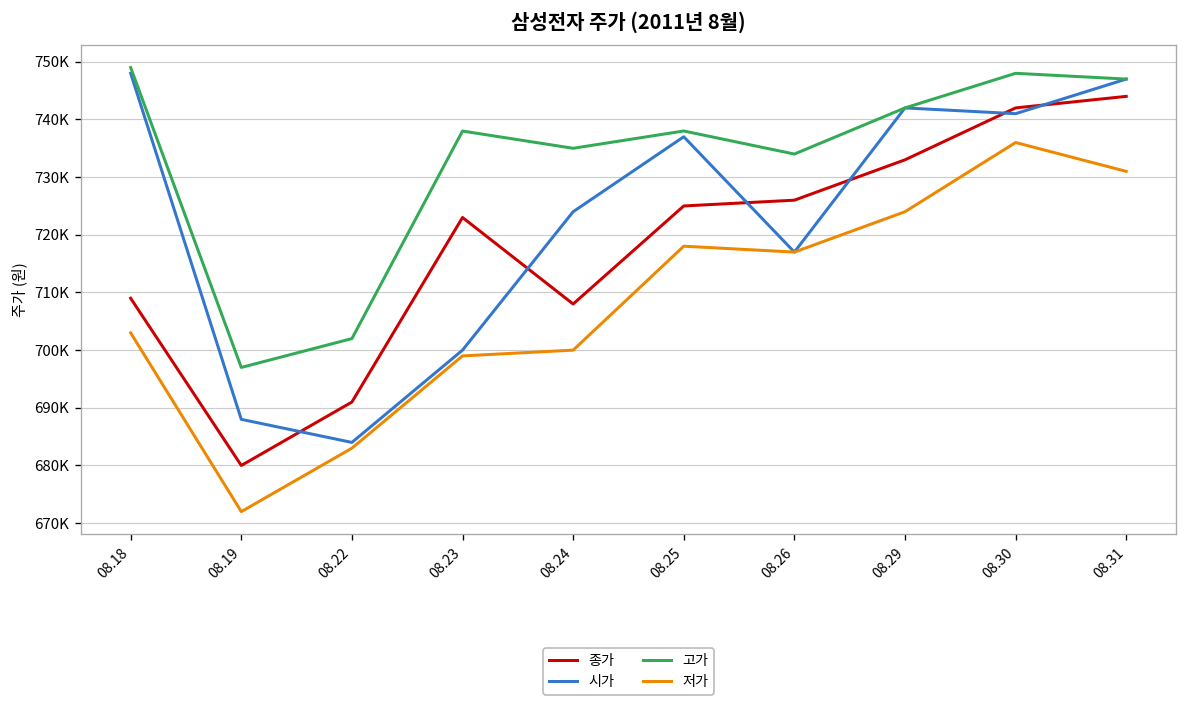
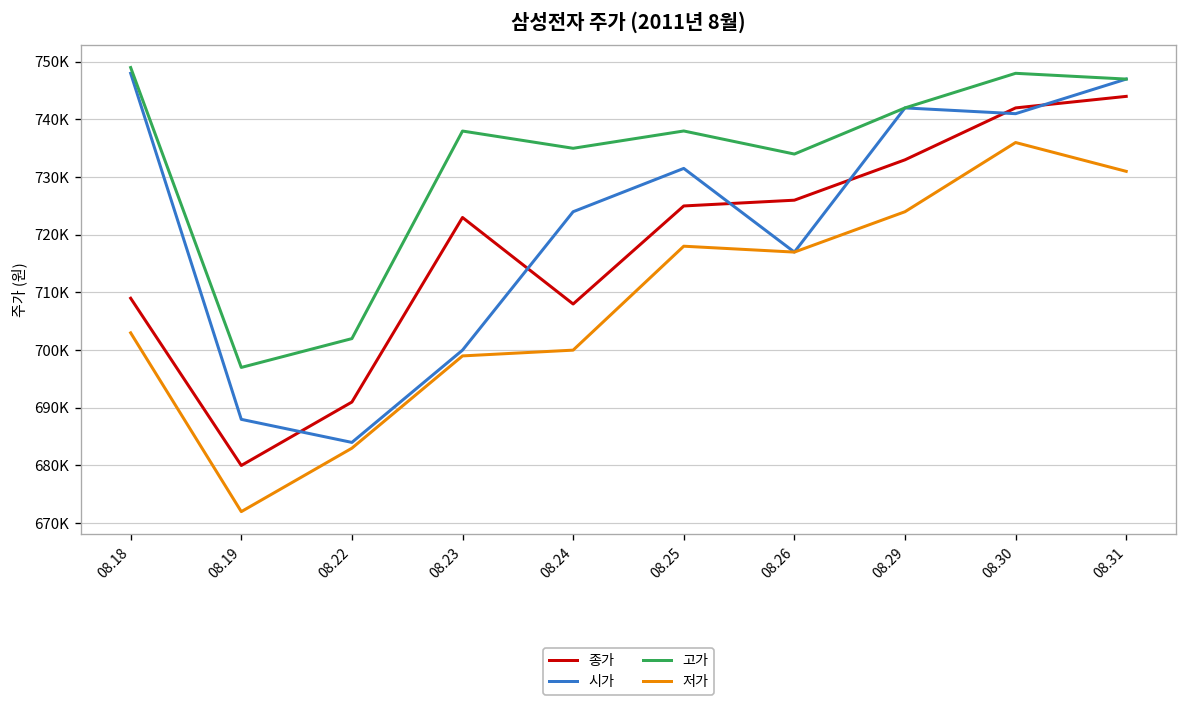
시가, 08.25: 737000 -> 732000
